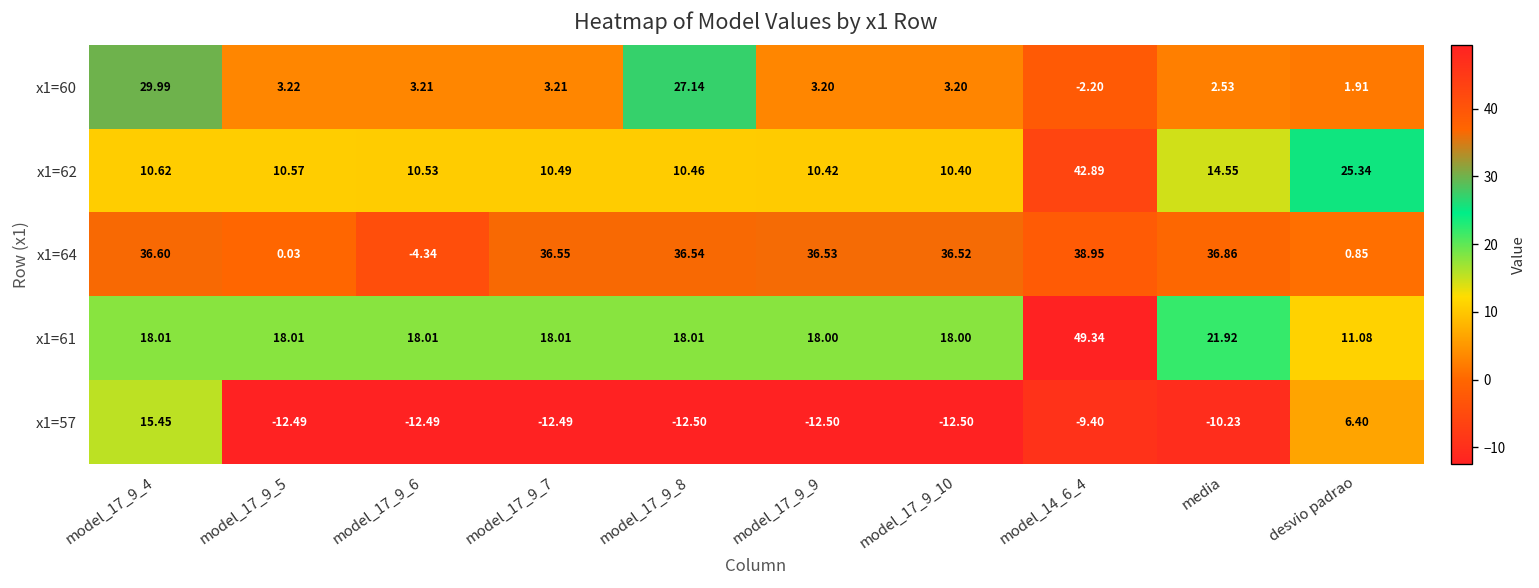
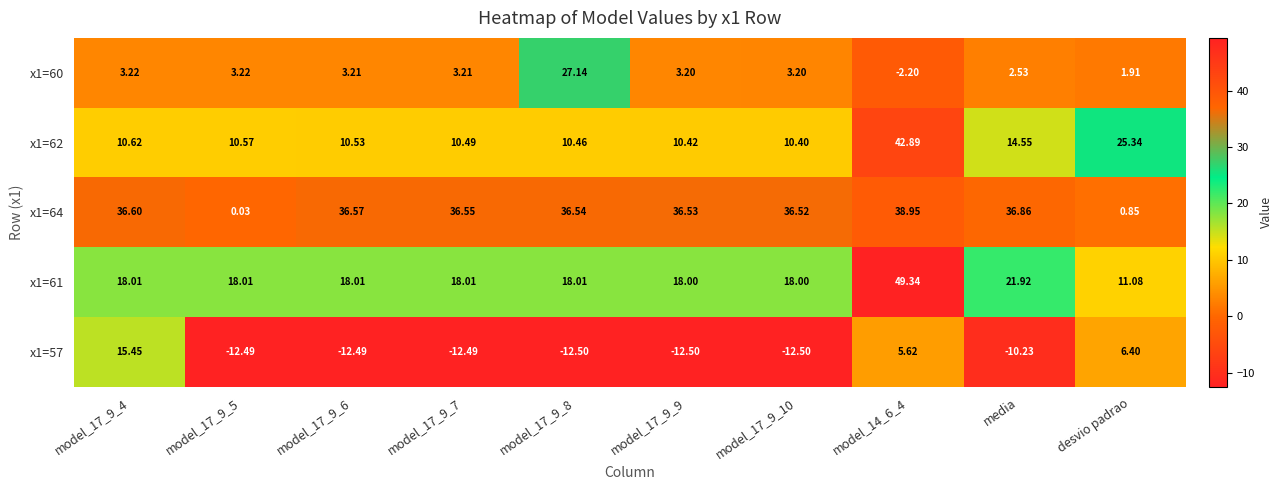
x1=60, model_17_9_4: 29.99 -> 3.22
x1=64, model_17_9_6: -4.34 -> 36.57
x1=57, model_14_6_4: -9.40 -> 5.62
